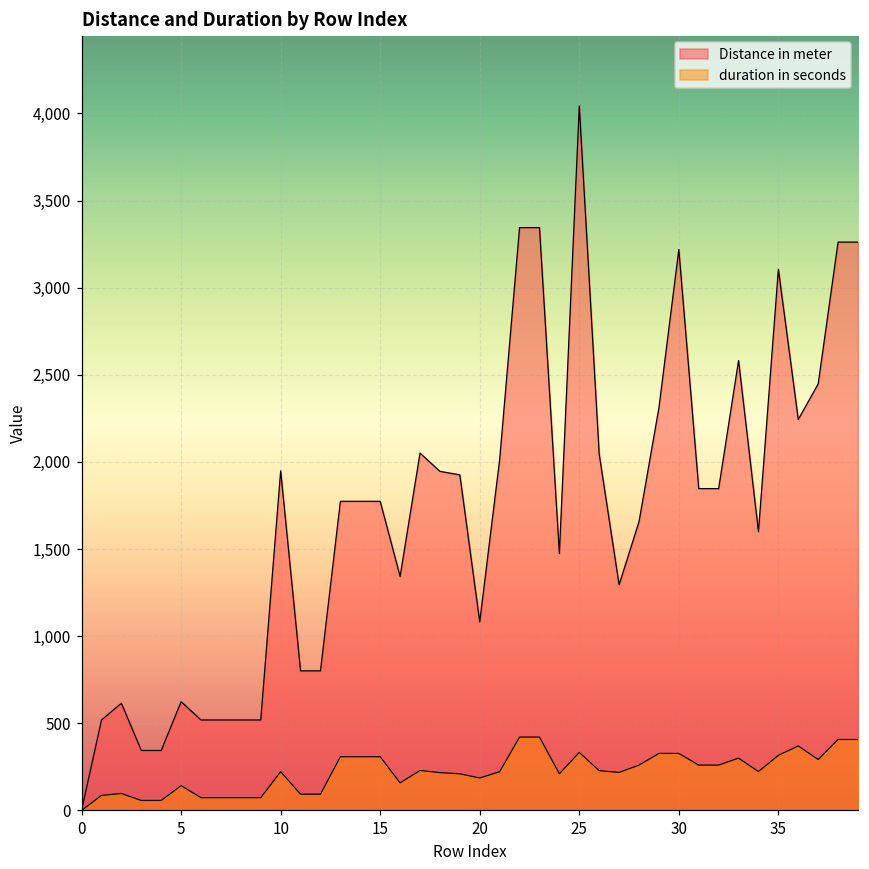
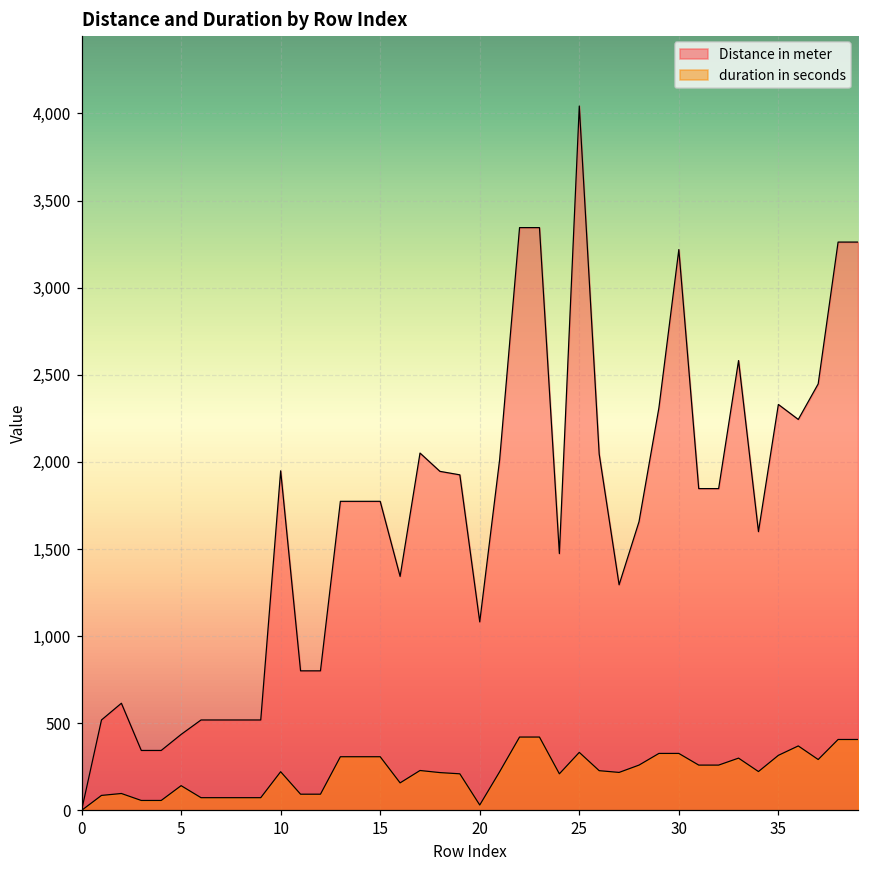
Distance in meter, 5: 620 -> 440
duration in seconds, 20: 190 -> 30
Distance in meter, 35: 3,110 -> 2,330
